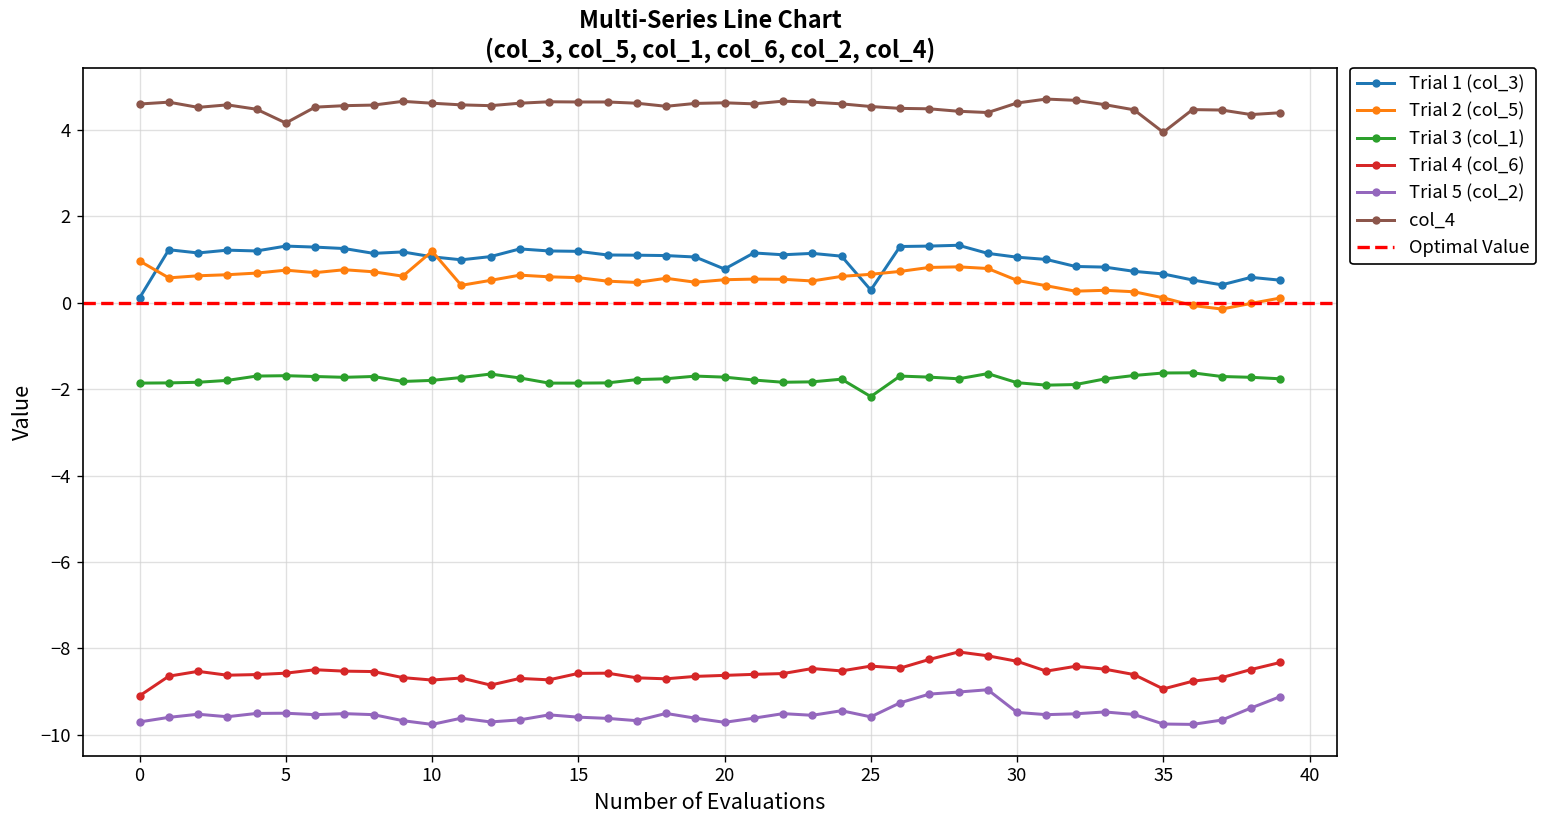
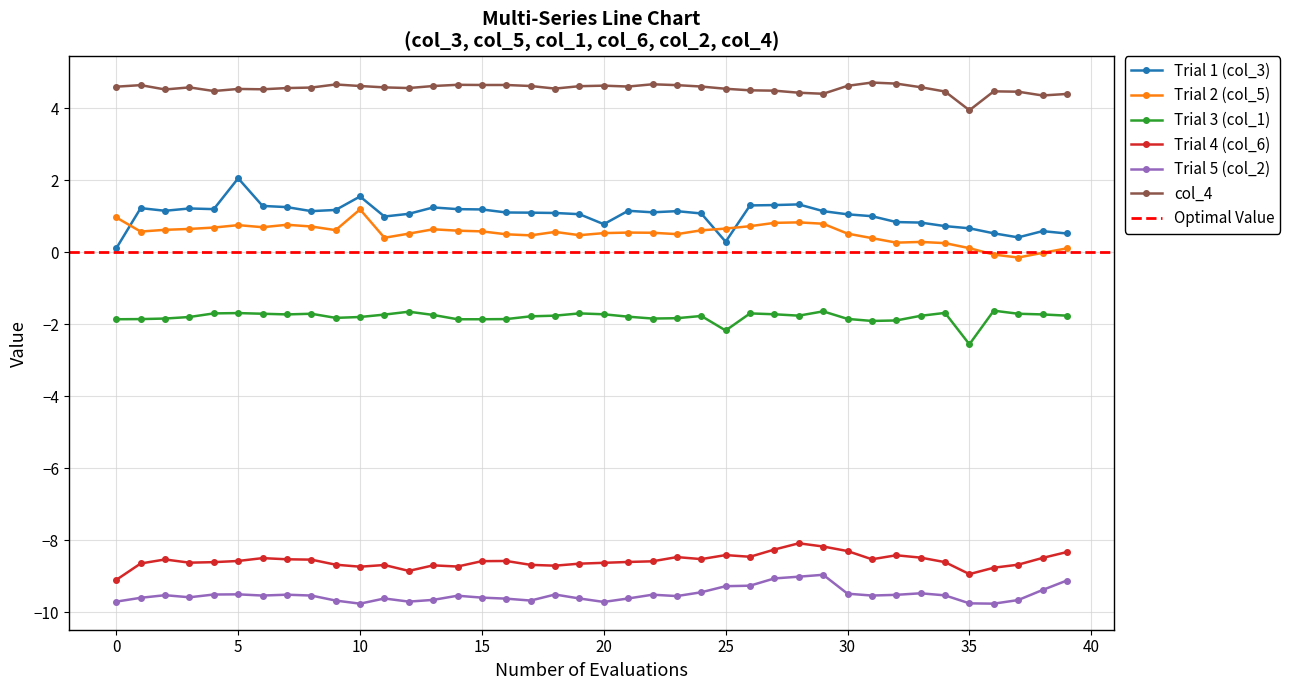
Trial 1 (col_3), 5: 1.3 -> 2.1
col_4, 5: 4.2 -> 4.5
Trial 1 (col_3), 10: 1.1 -> 1.6
Trial 5 (col_2), 25: -9.6 -> -9.3
Trial 3 (col_1), 35: -1.6 -> -2.6
